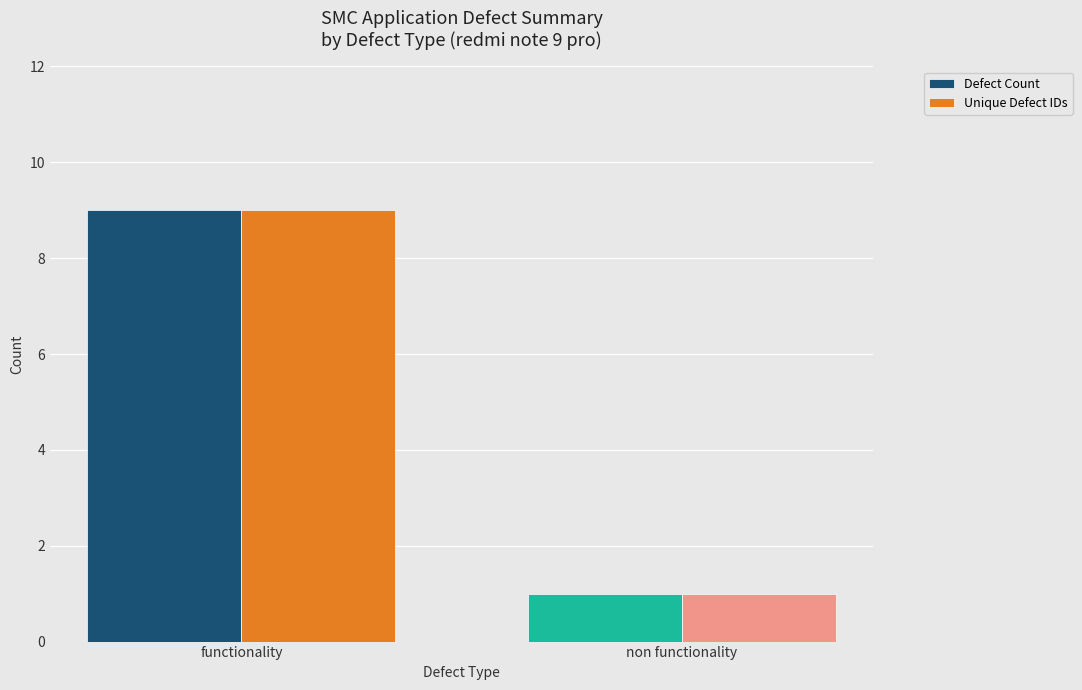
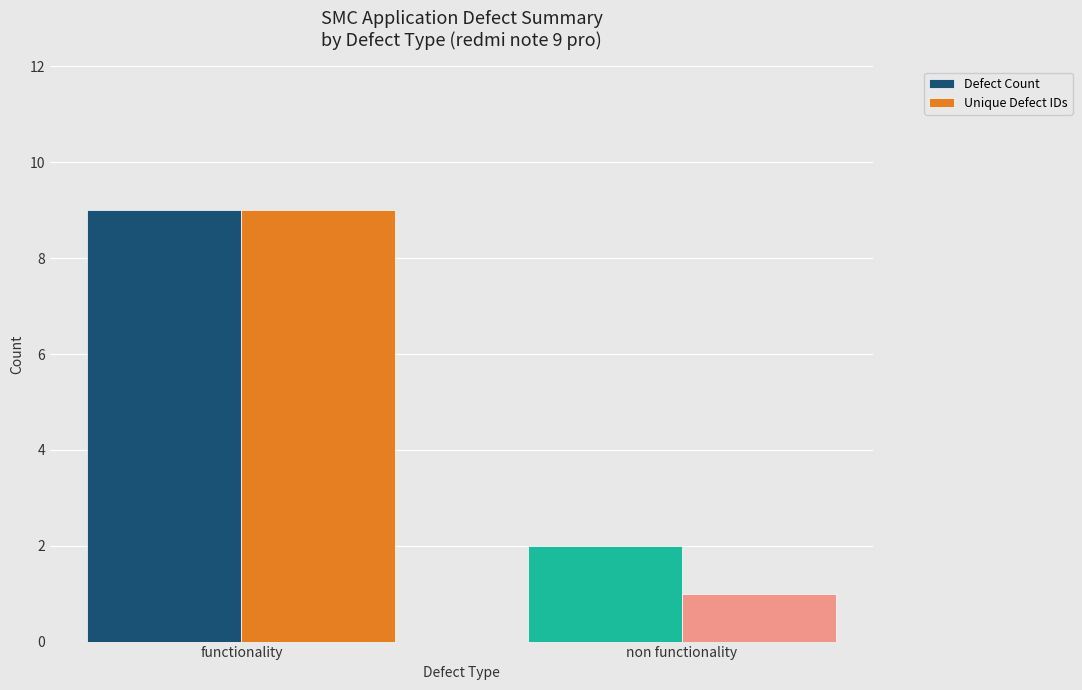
Defect Count, non functionality: 1 -> 2
